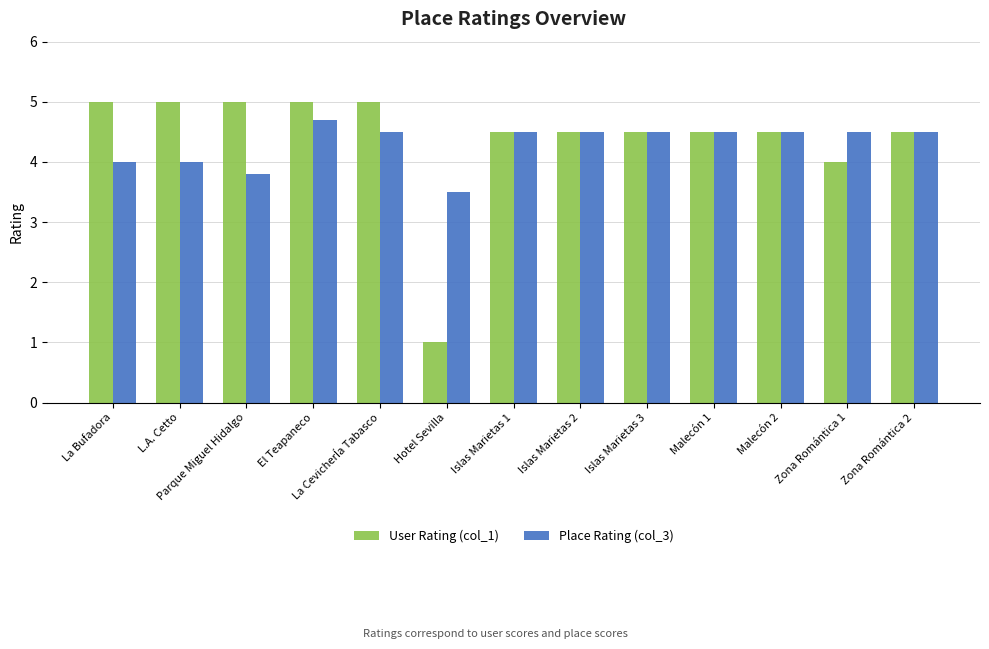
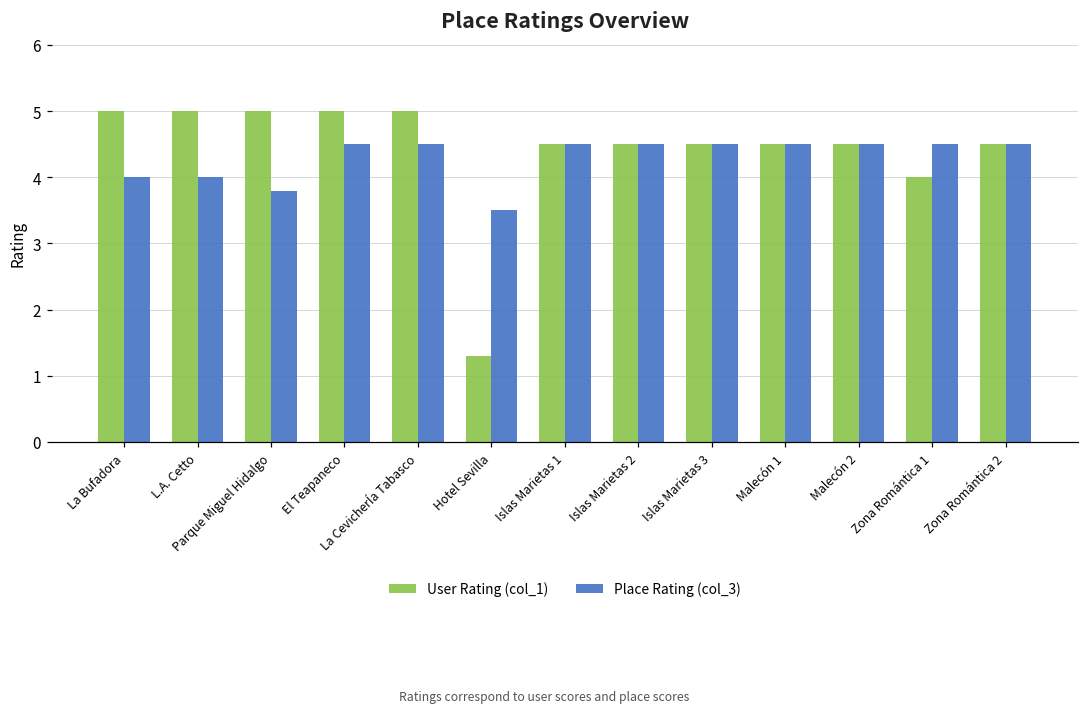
Place Rating (col_3), El Teapaneco: 4.7 -> 4.5
User Rating (col_1), Hotel Sevilla: 1.0 -> 1.3
